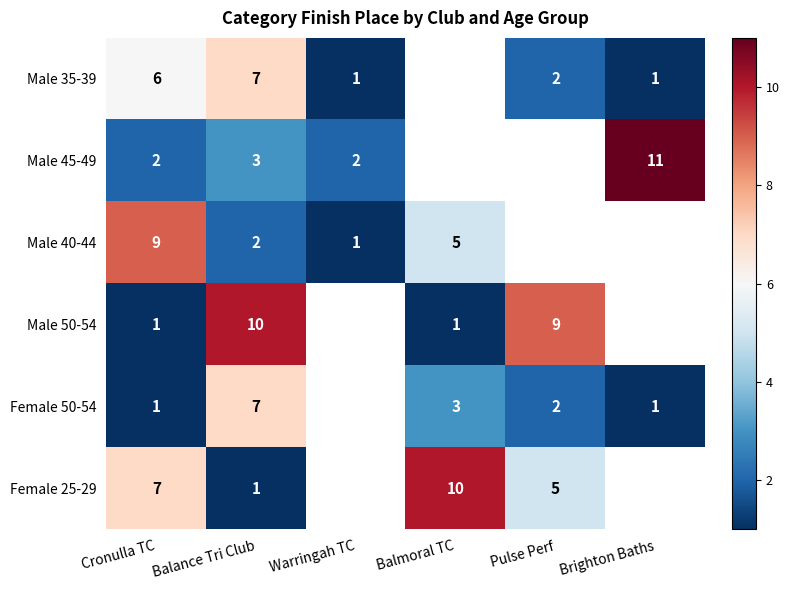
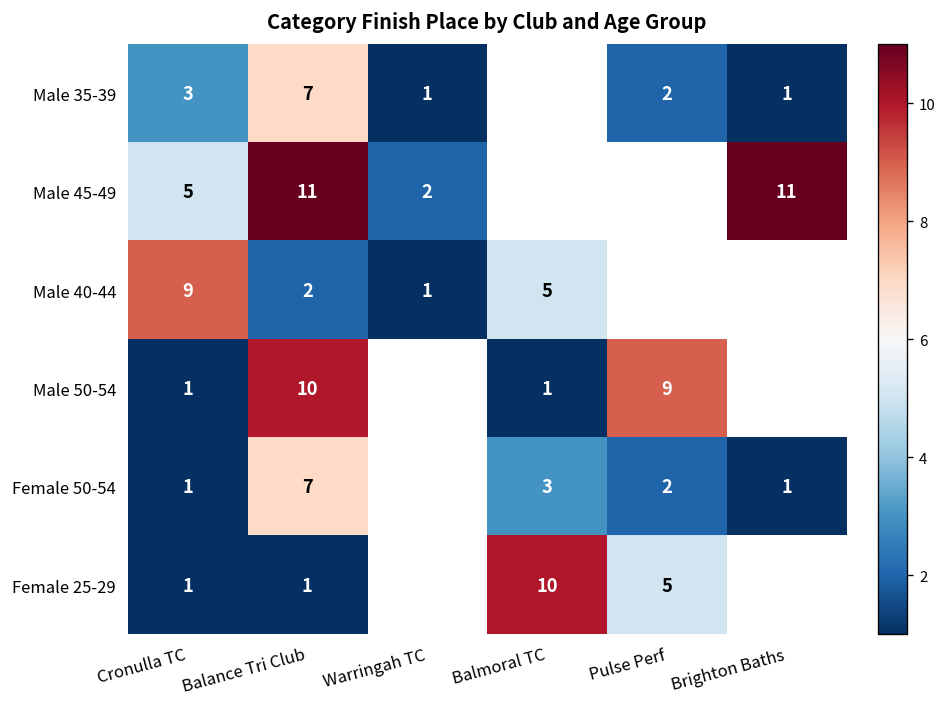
Male 35-39, Cronulla TC: 6 -> 3
Male 45-49, Cronulla TC: 2 -> 5
Male 45-49, Balance Tri Club: 3 -> 11
Female 25-29, Cronulla TC: 7 -> 1
